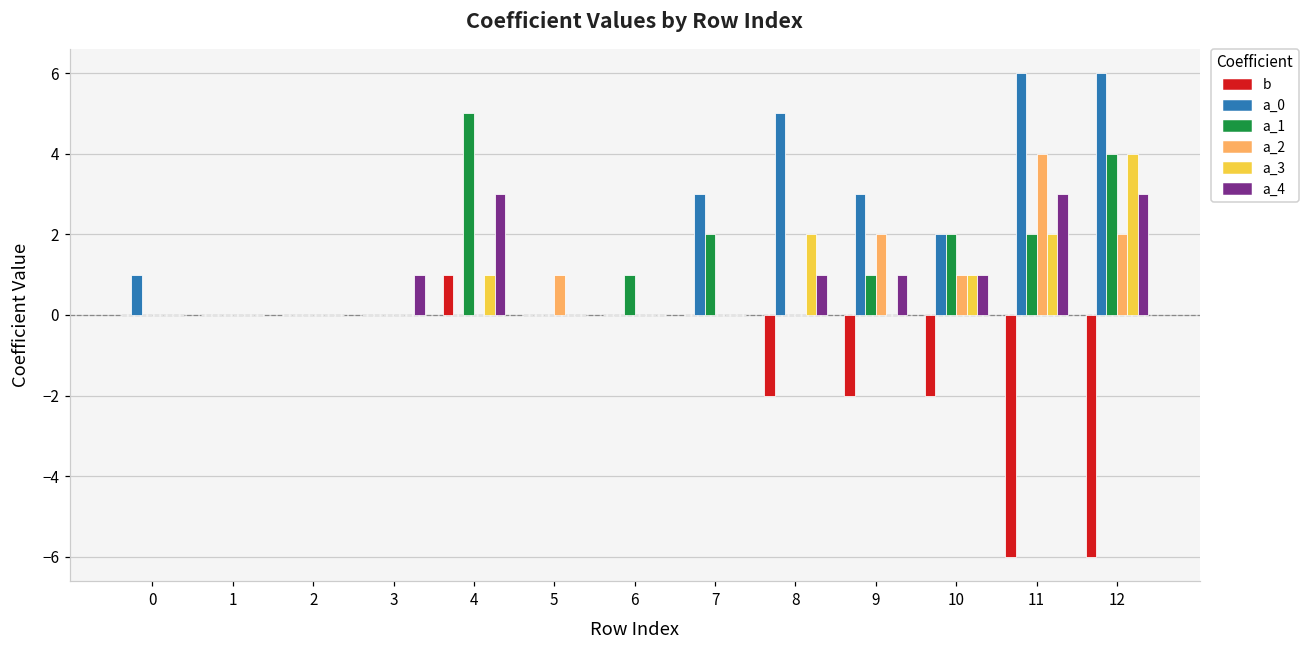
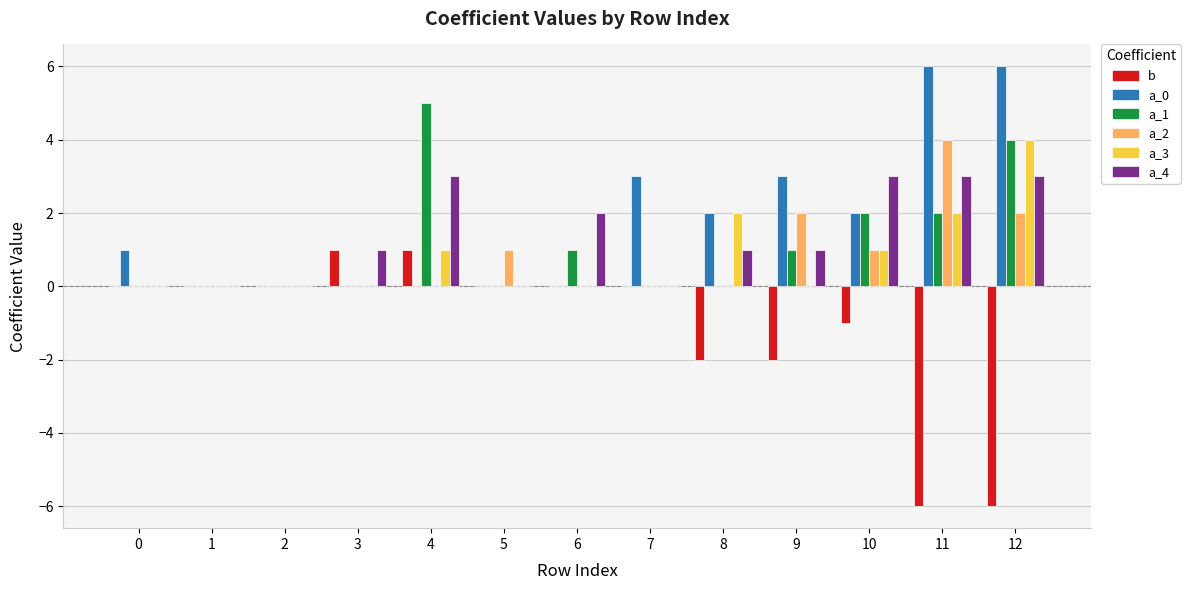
b, 3: 0 -> 1
a_4, 6: 0 -> 2
a_1, 7: 2 -> 0
a_0, 8: 5 -> 2
b, 10: -2 -> -1
a_4, 10: 1 -> 3
